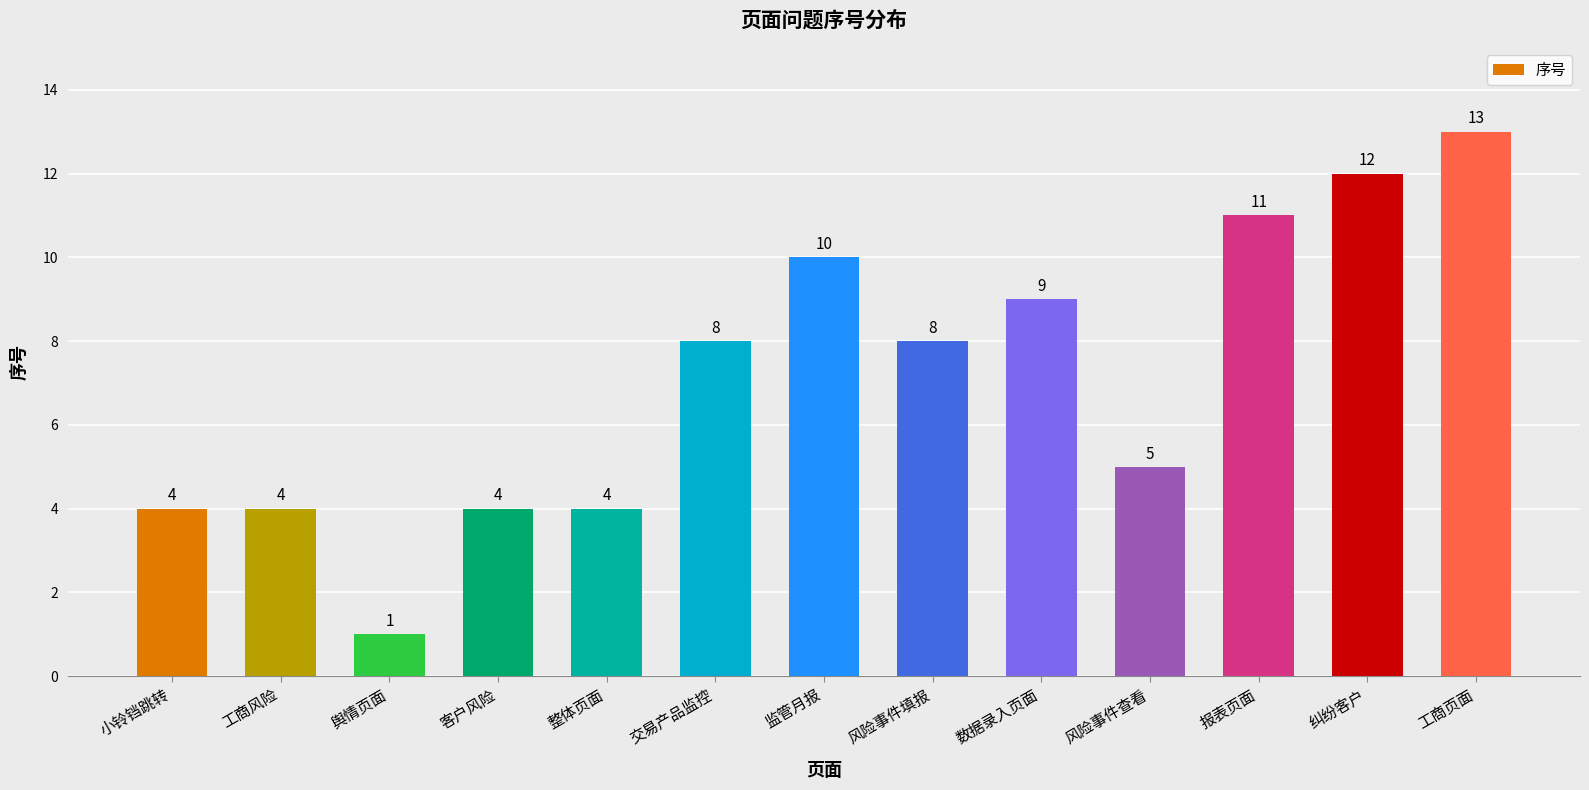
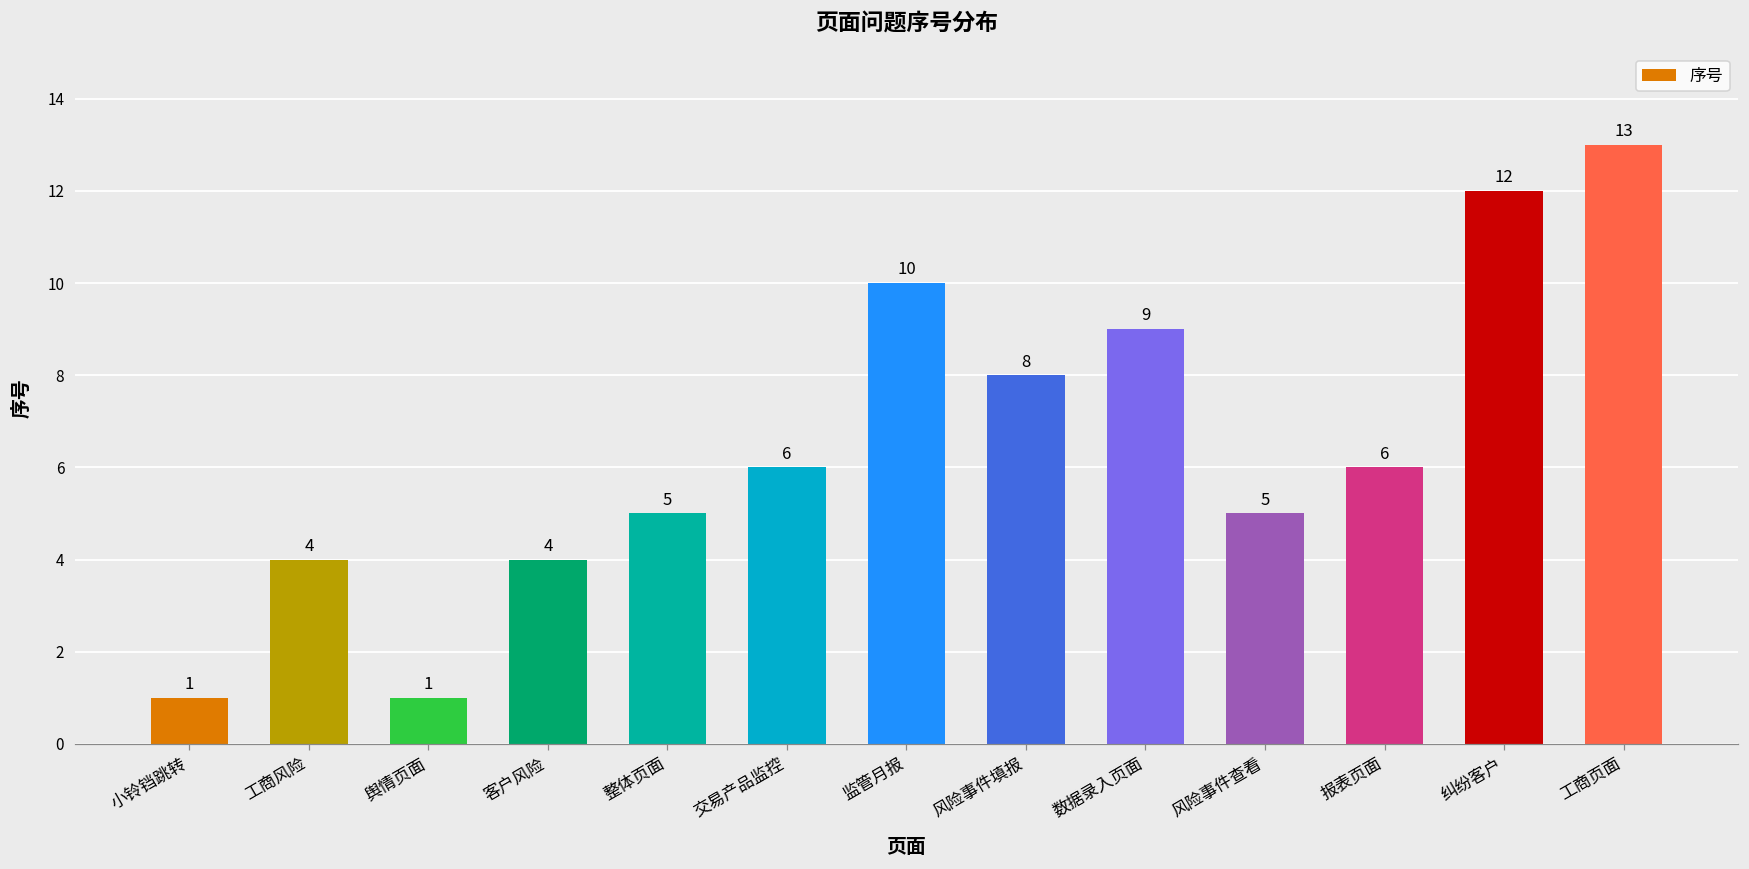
小铃铛跳转: 4 -> 1
整体页面: 4 -> 5
交易产品监控: 8 -> 6
报表页面: 11 -> 6
